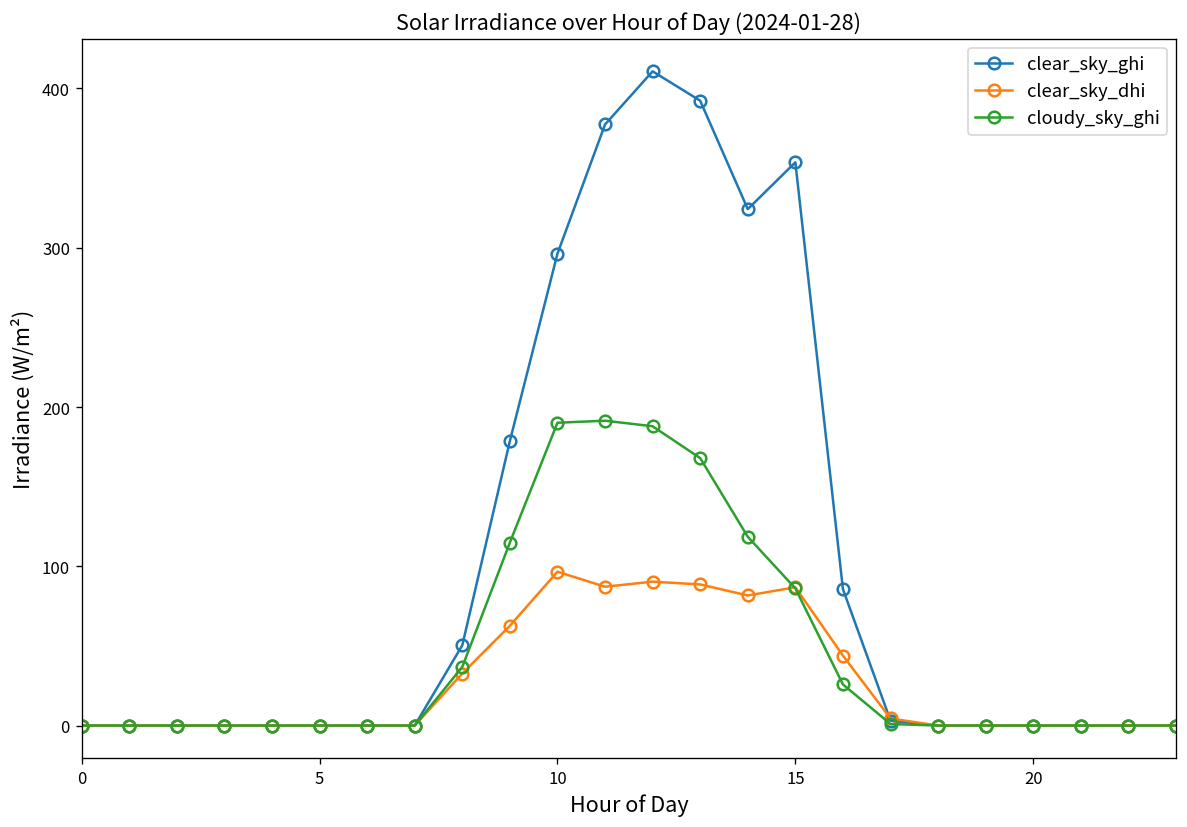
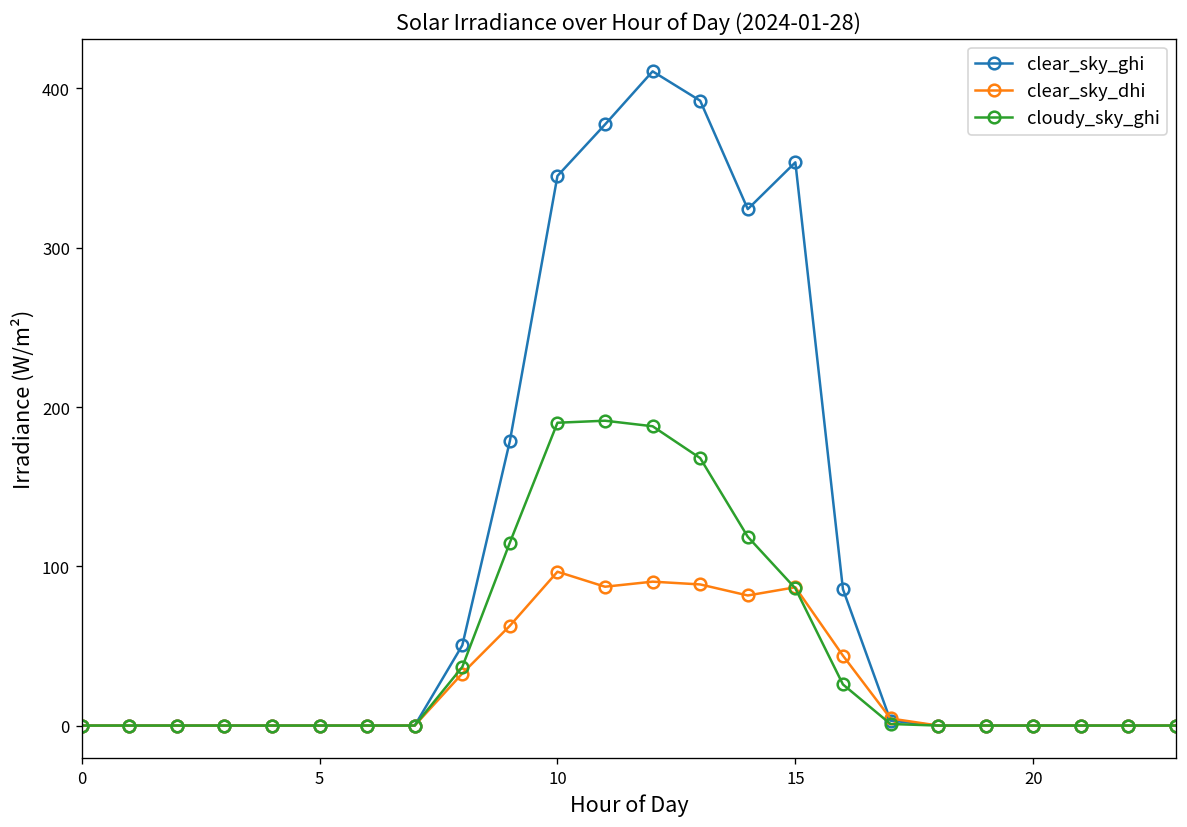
clear_sky_ghi, 10: 296 -> 345
